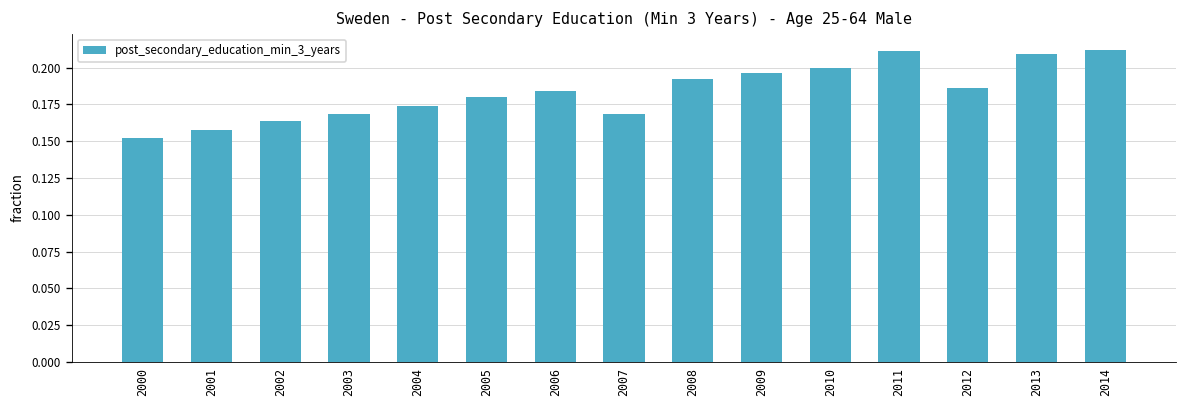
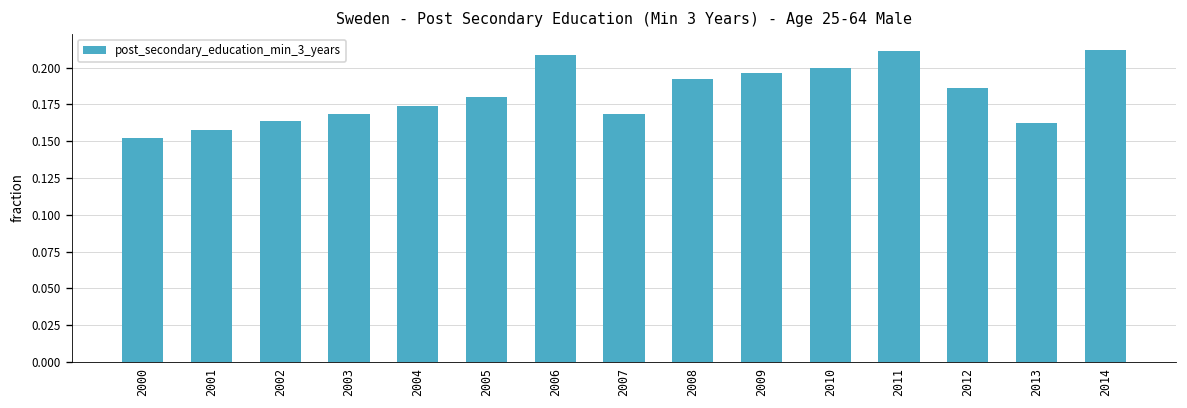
2006: 0.184 -> 0.208
2013: 0.209 -> 0.162
